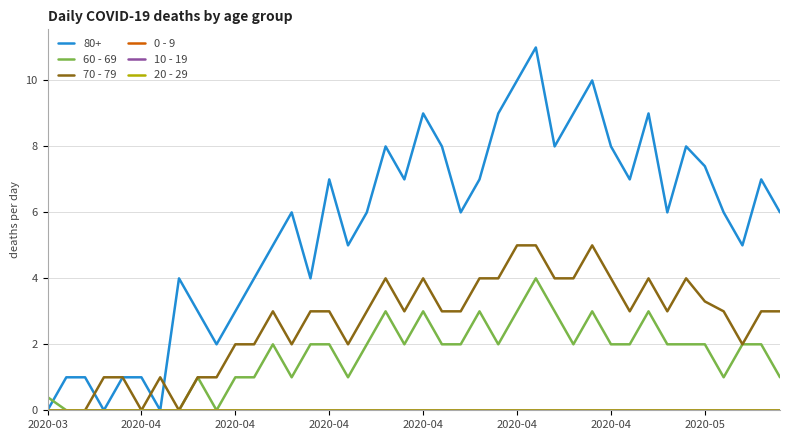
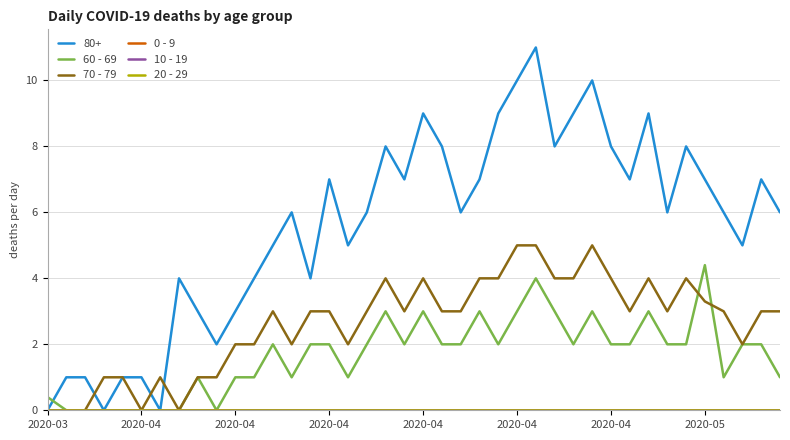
80+, 2020-05: 7.4 -> 7.0
60 - 69, 2020-05: 2.0 -> 4.4
